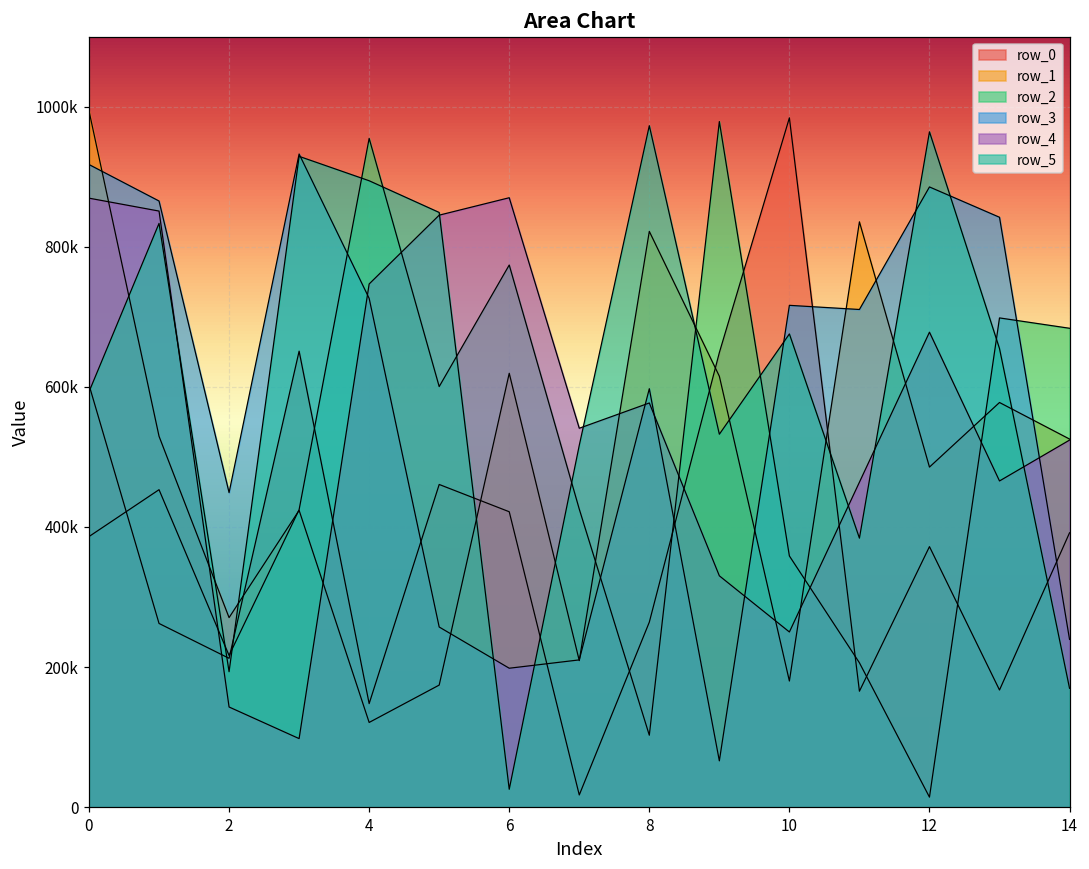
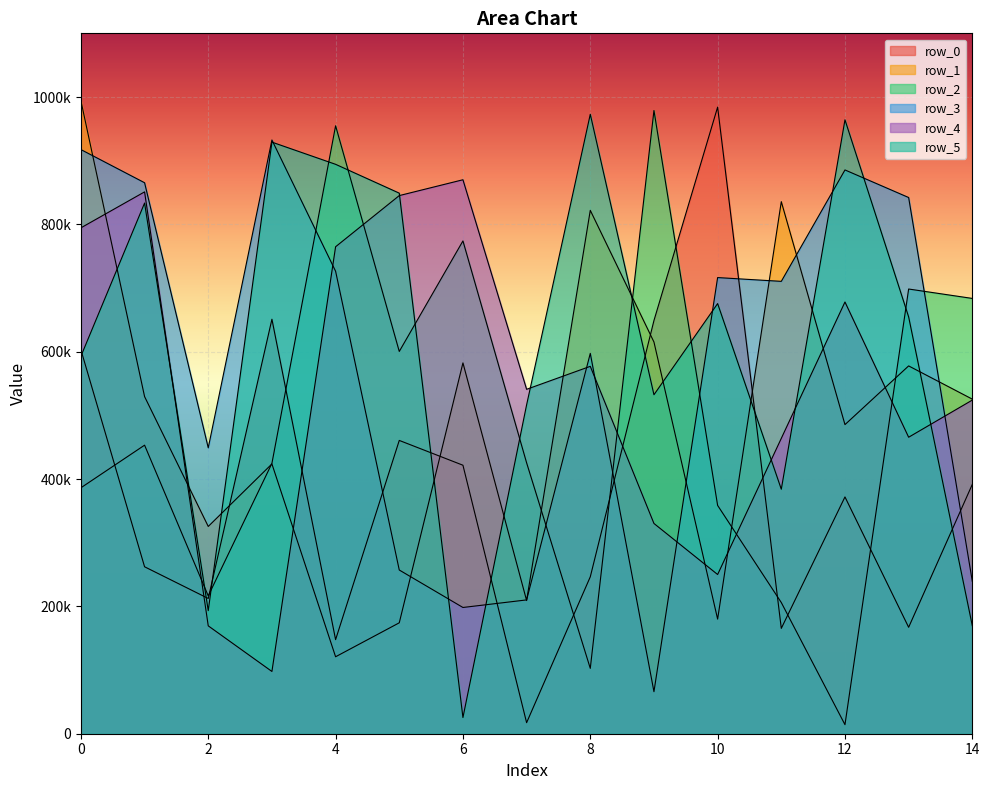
row_4, 0: 870000 -> 790000
row_1, 2: 270000 -> 330000
row_4, 2: 140000 -> 170000
row_4, 4: 750000 -> 760000
row_1, 6: 620000 -> 580000
row_0, 8: 260000 -> 250000
